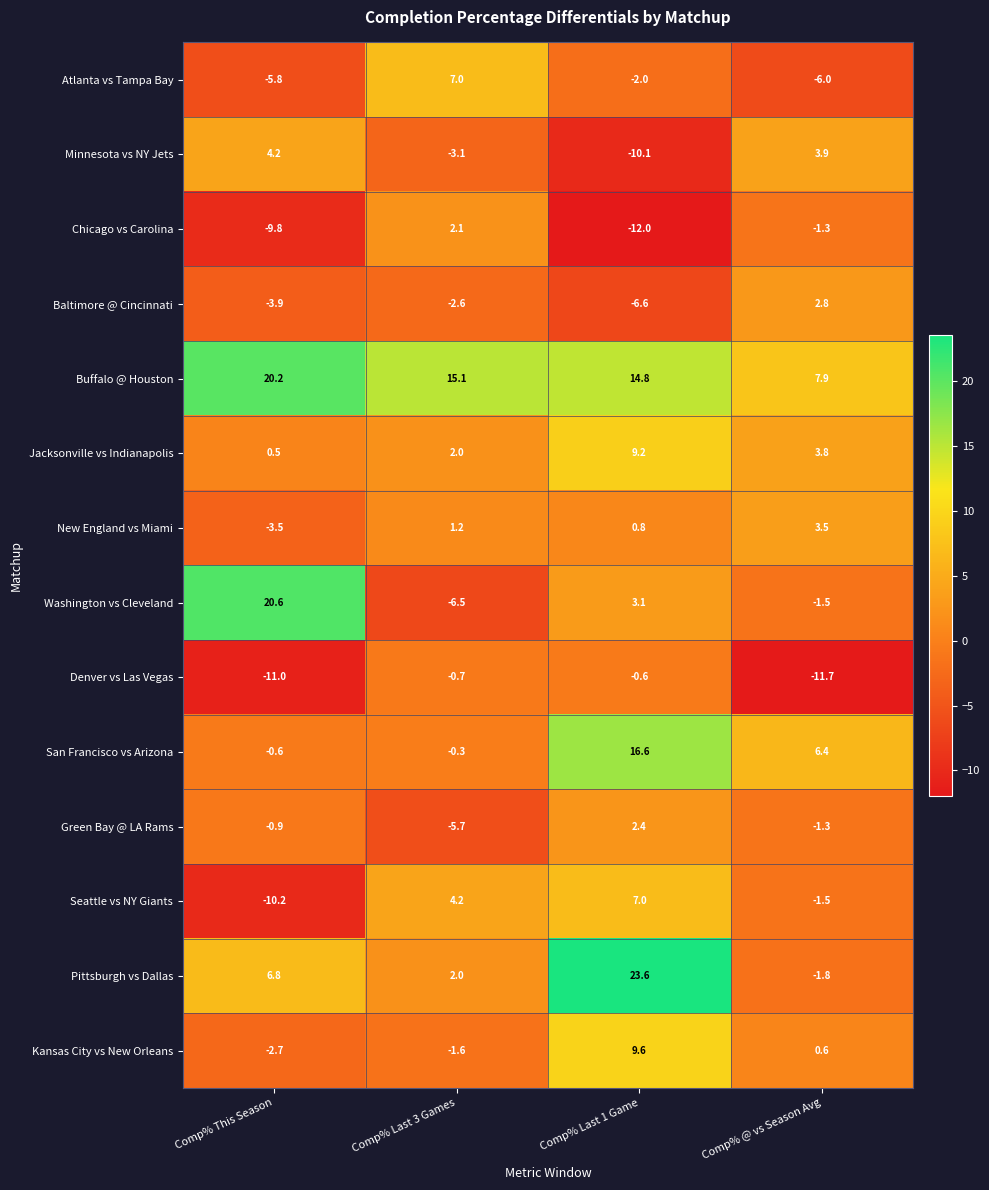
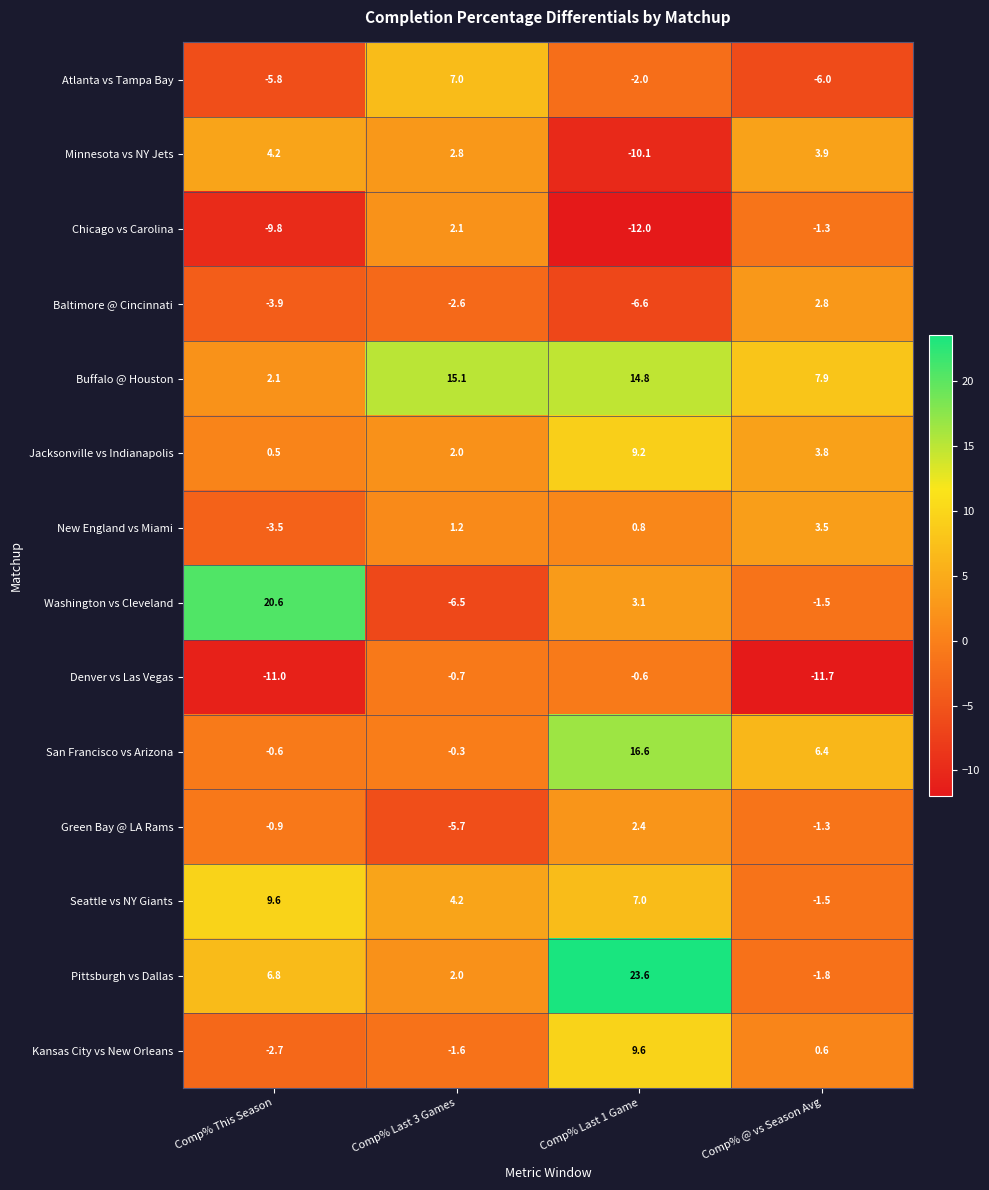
Minnesota vs NY Jets, Comp% Last 3 Games: -3.1 -> 2.8
Buffalo @ Houston, Comp% This Season: 20.2 -> 2.1
Seattle vs NY Giants, Comp% This Season: -10.2 -> 9.6
